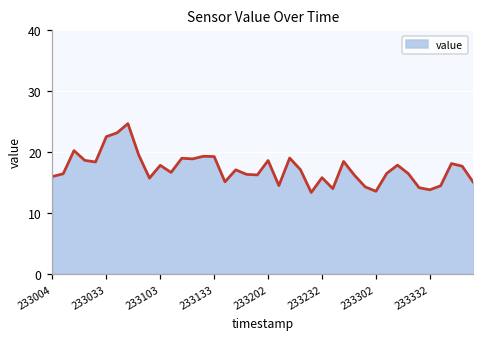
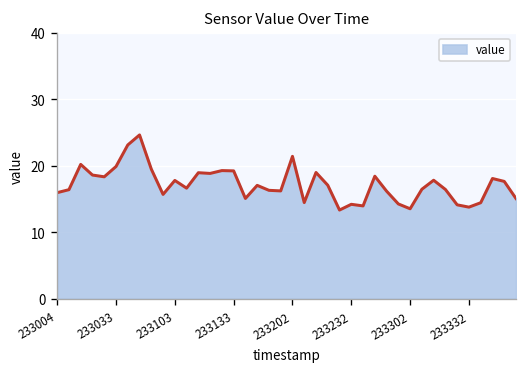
233033: 23 -> 20
233202: 19 -> 21
233232: 16 -> 14
